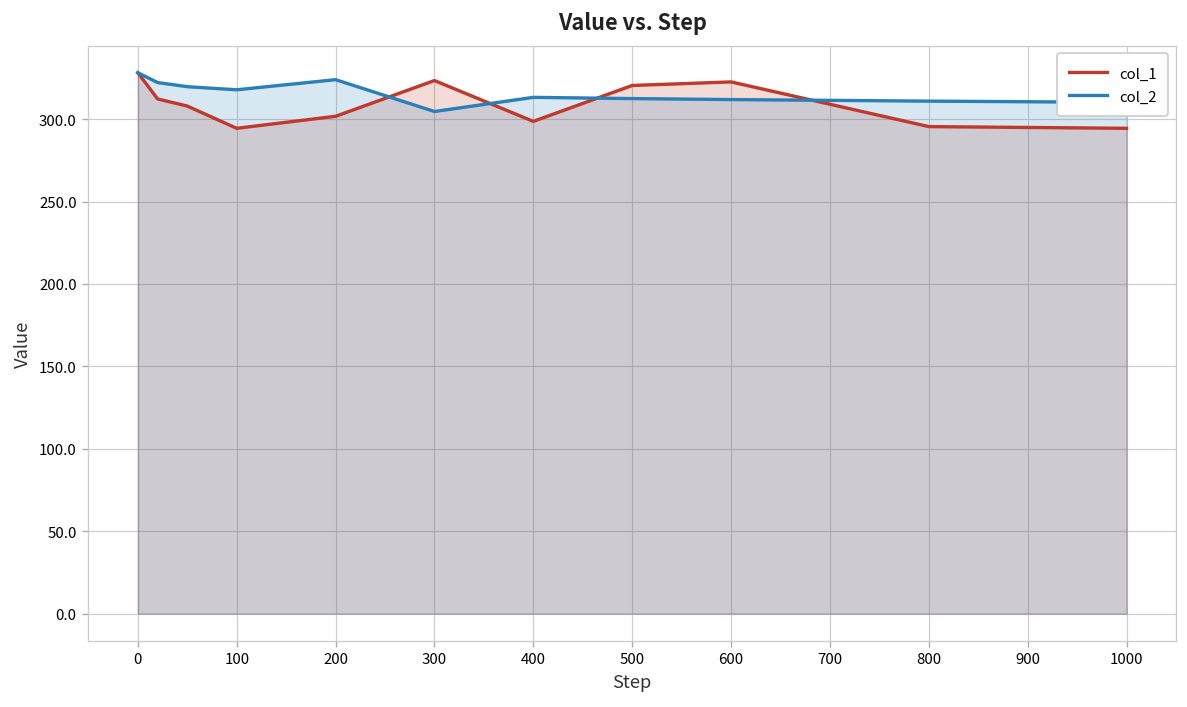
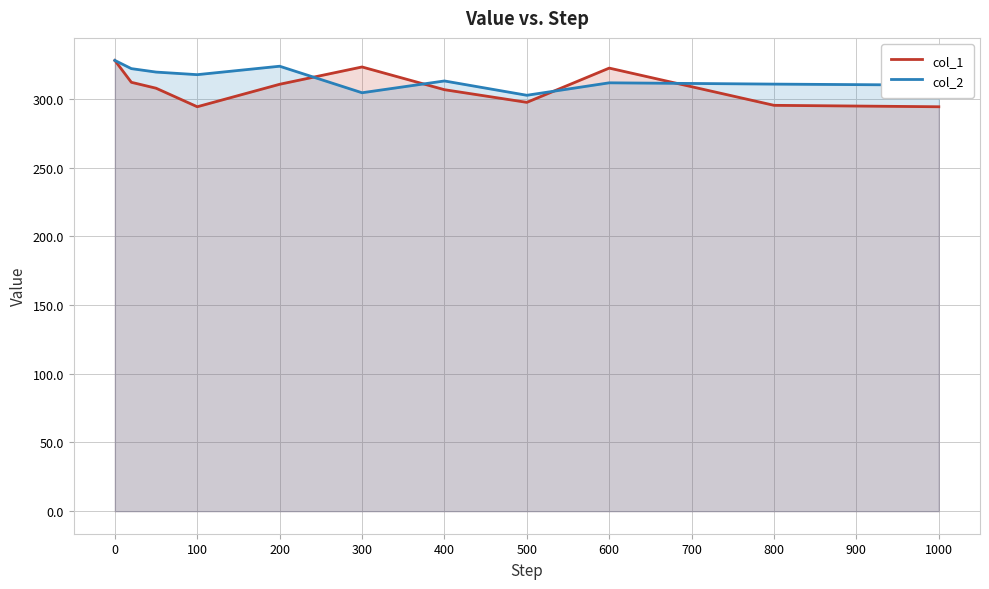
col_1, 200: 302 -> 311
col_1, 400: 299 -> 307
col_1, 500: 320 -> 298
col_2, 500: 312 -> 303
